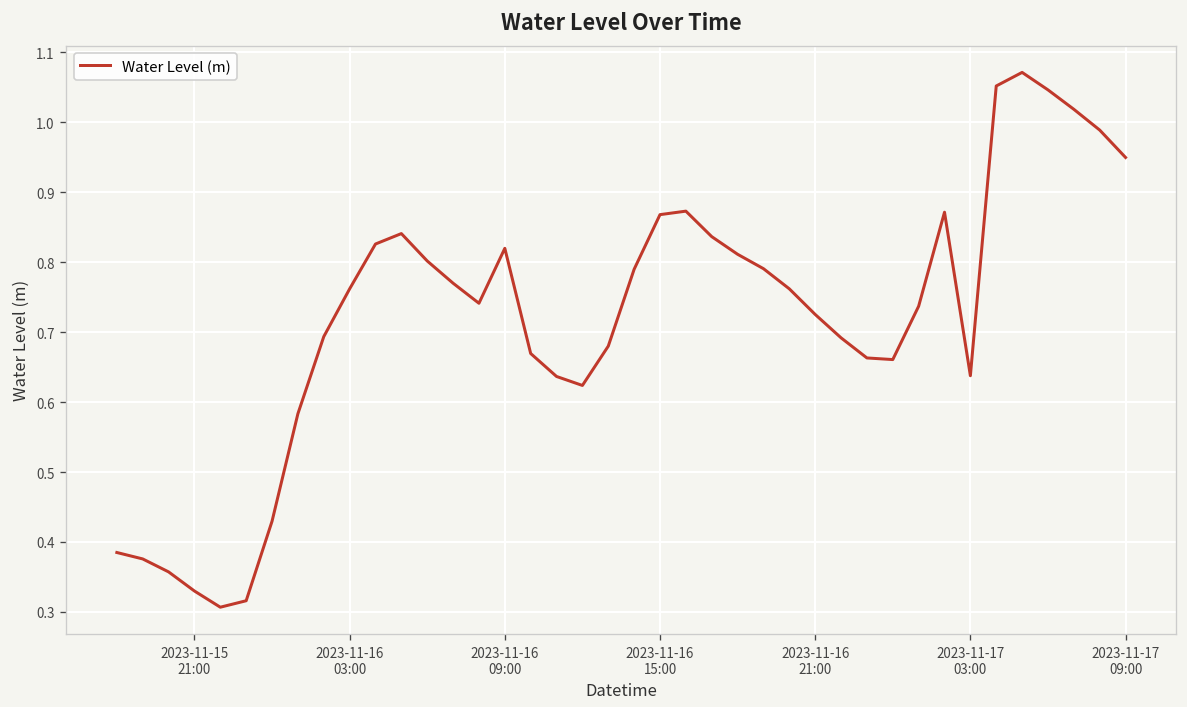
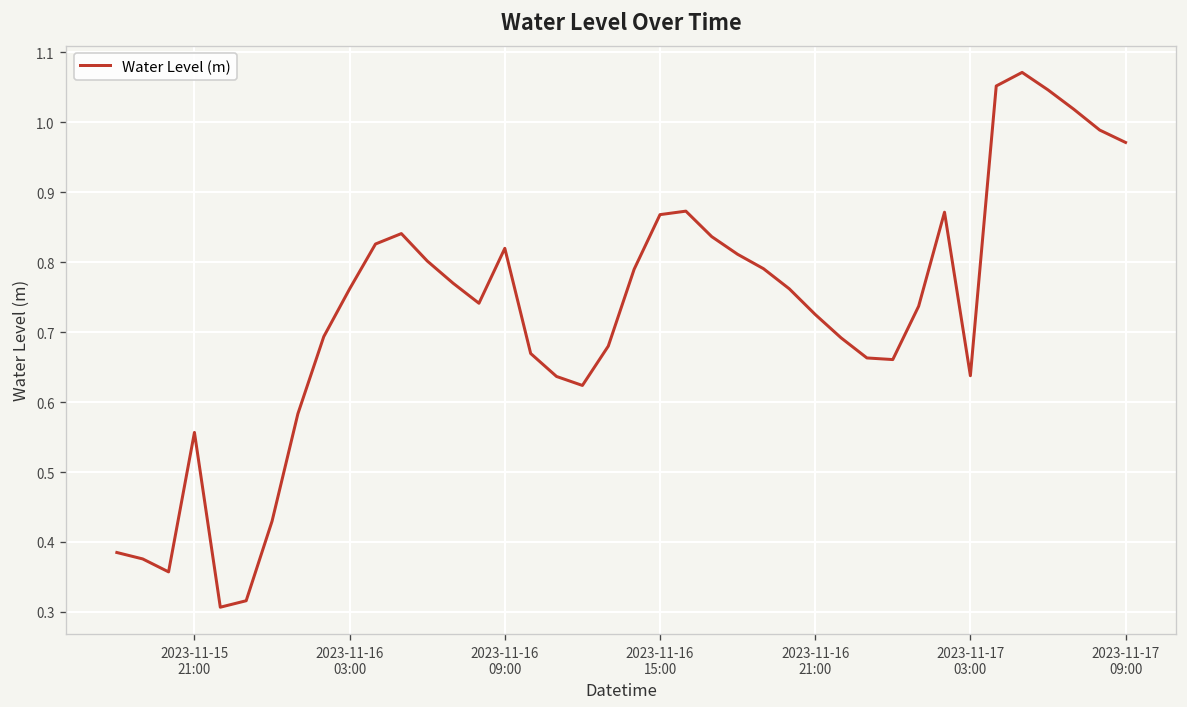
2023-11-15 21:00: 0.33 -> 0.56
2023-11-17 09:00: 0.95 -> 0.97
